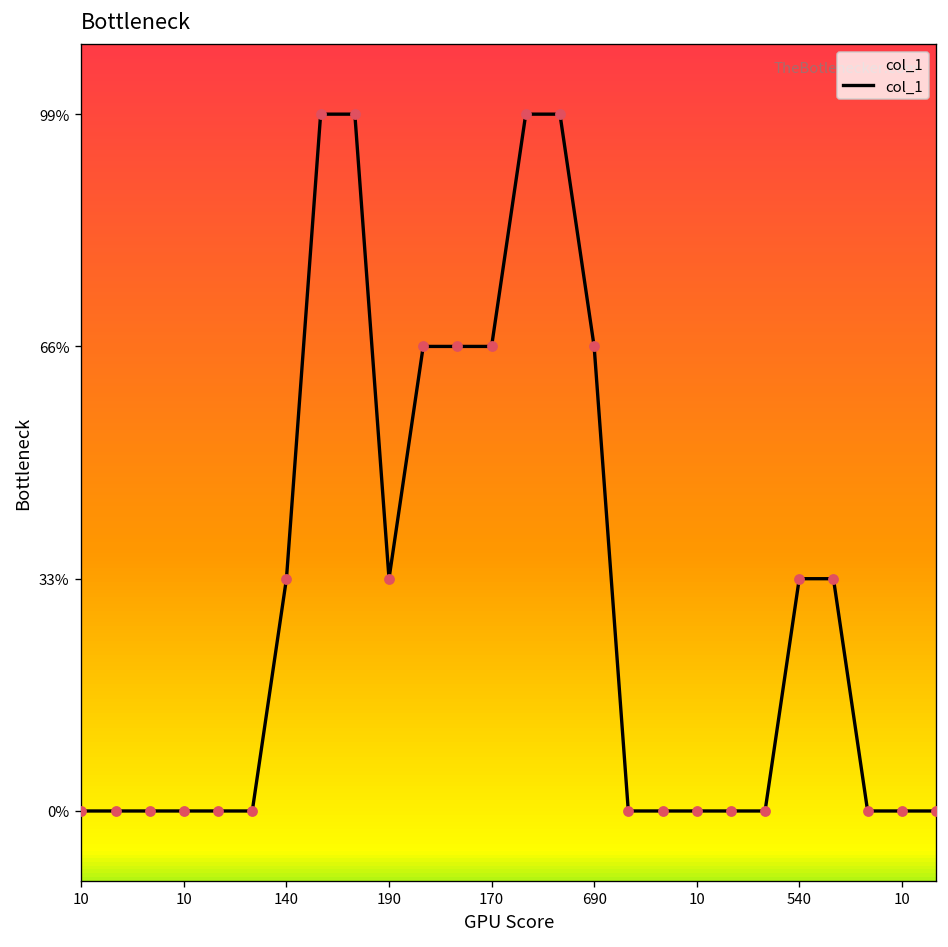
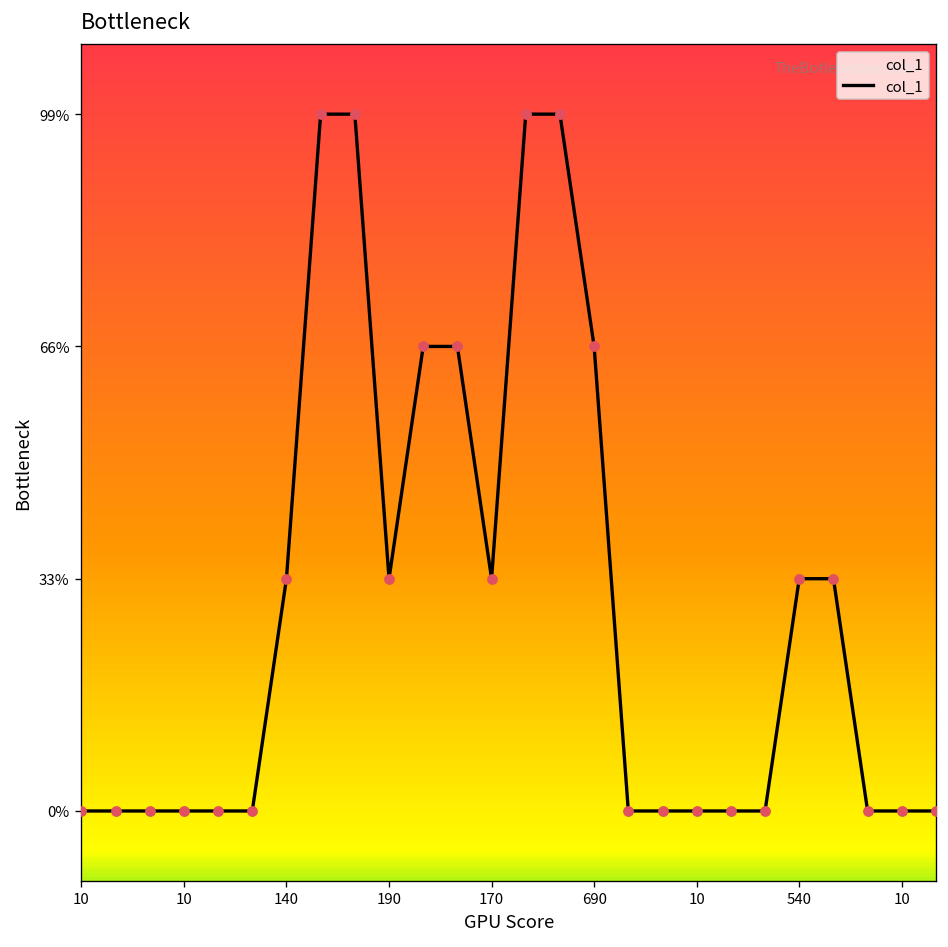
170: 66% -> 33%
